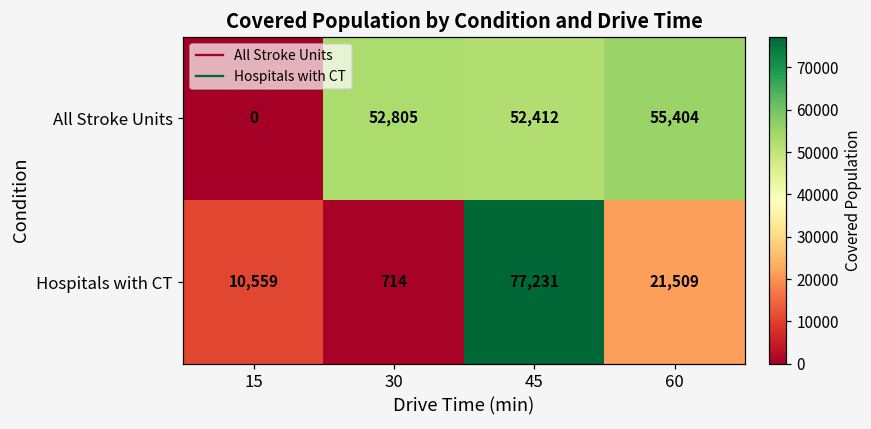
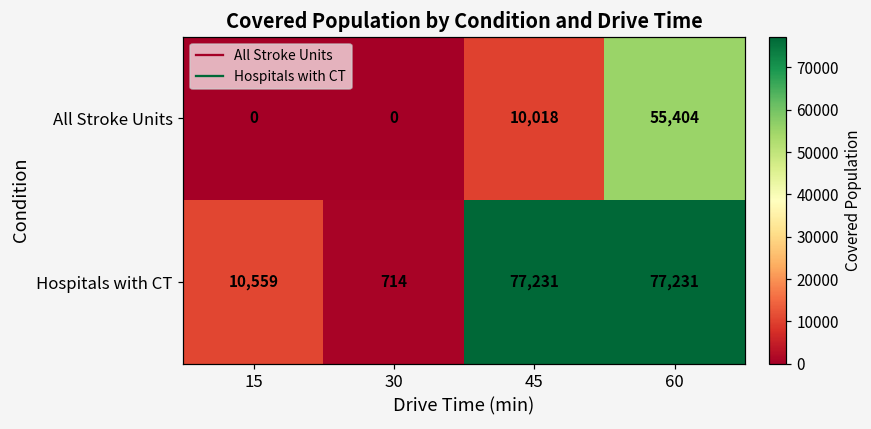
All Stroke Units, 30: 52,805 -> 0
All Stroke Units, 45: 52,412 -> 10,018
Hospitals with CT, 60: 21,509 -> 77,231
